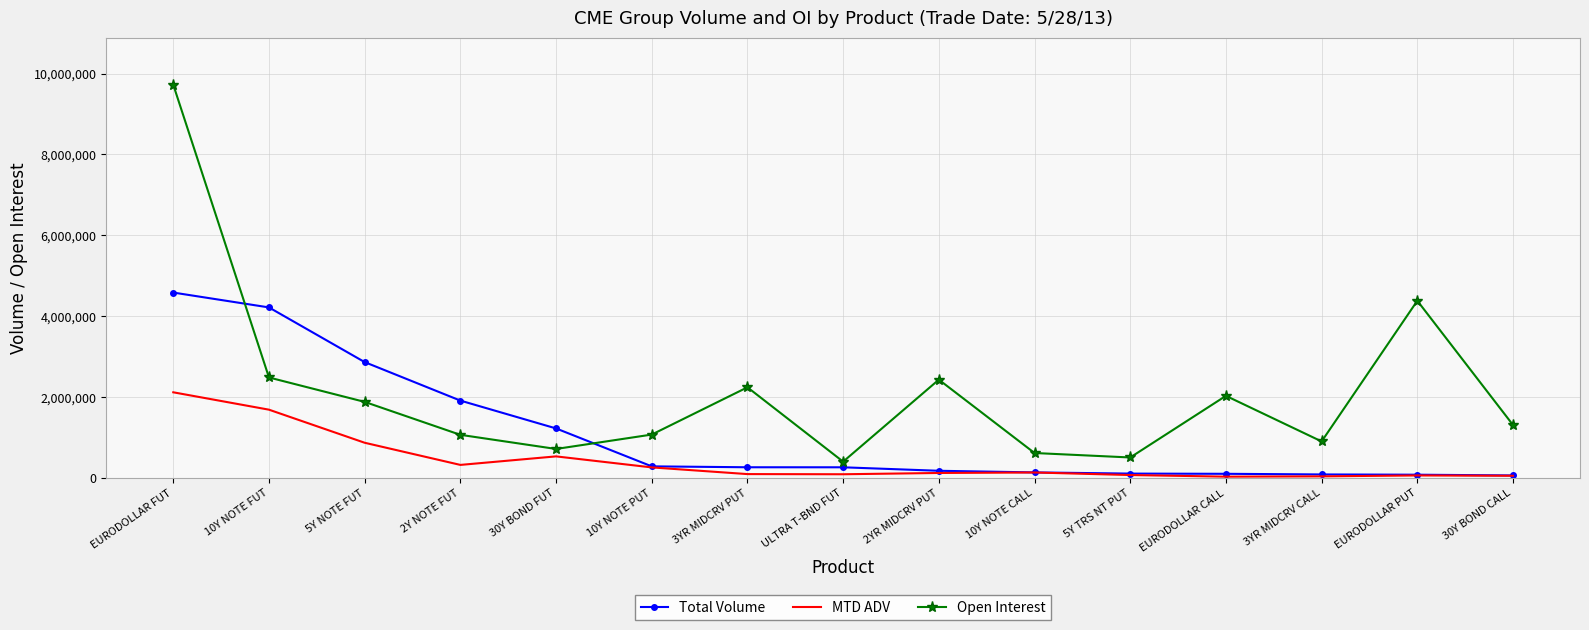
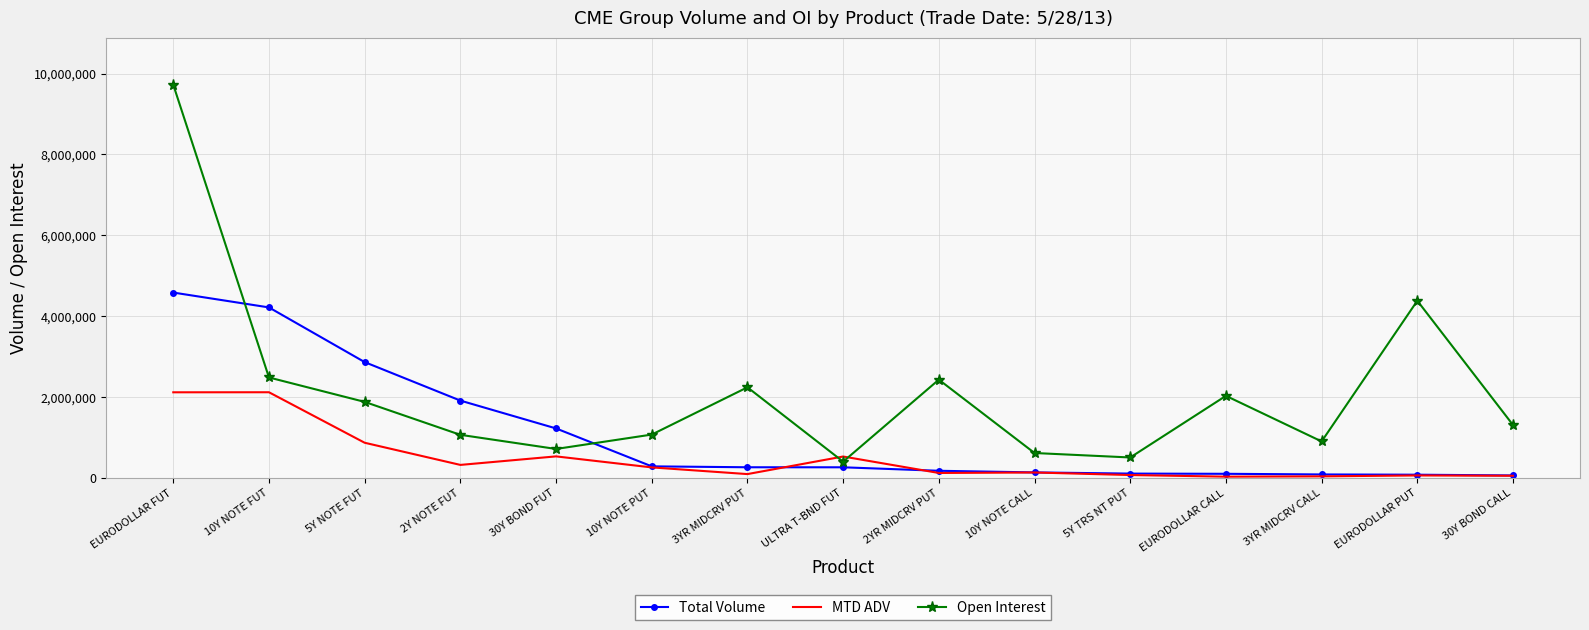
MTD ADV, 10Y NOTE FUT: 1,700,000 -> 2,100,000
MTD ADV, ULTRA T-BND FUT: 100,000 -> 500,000
